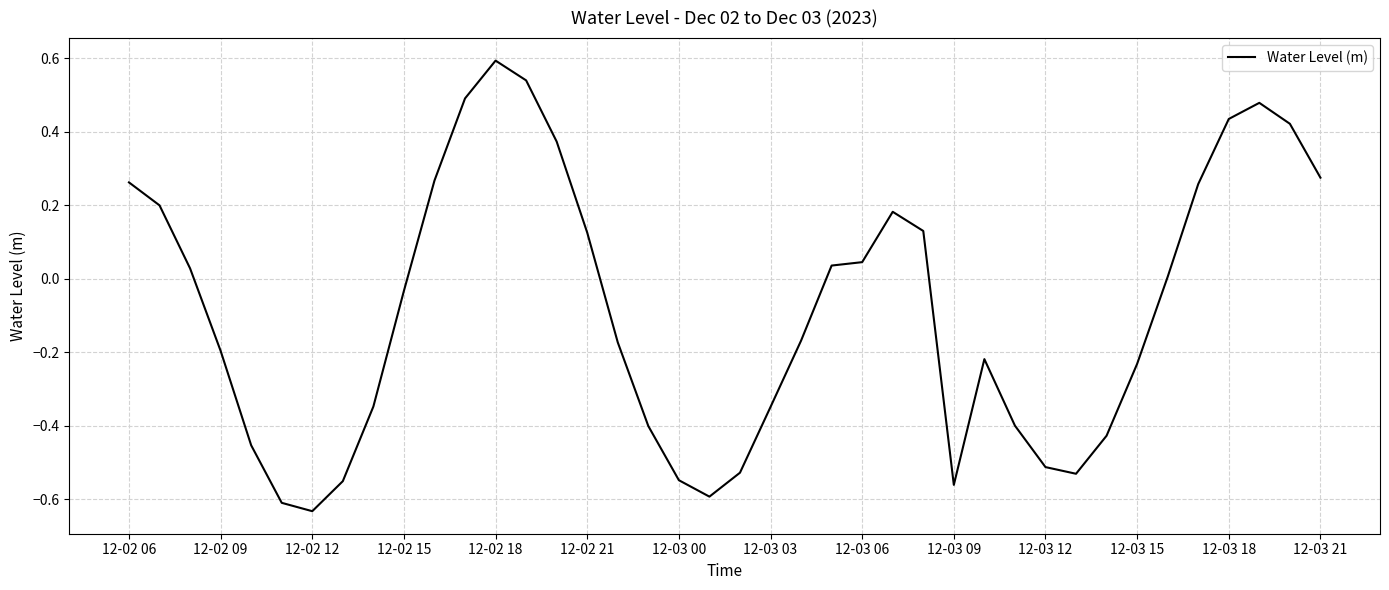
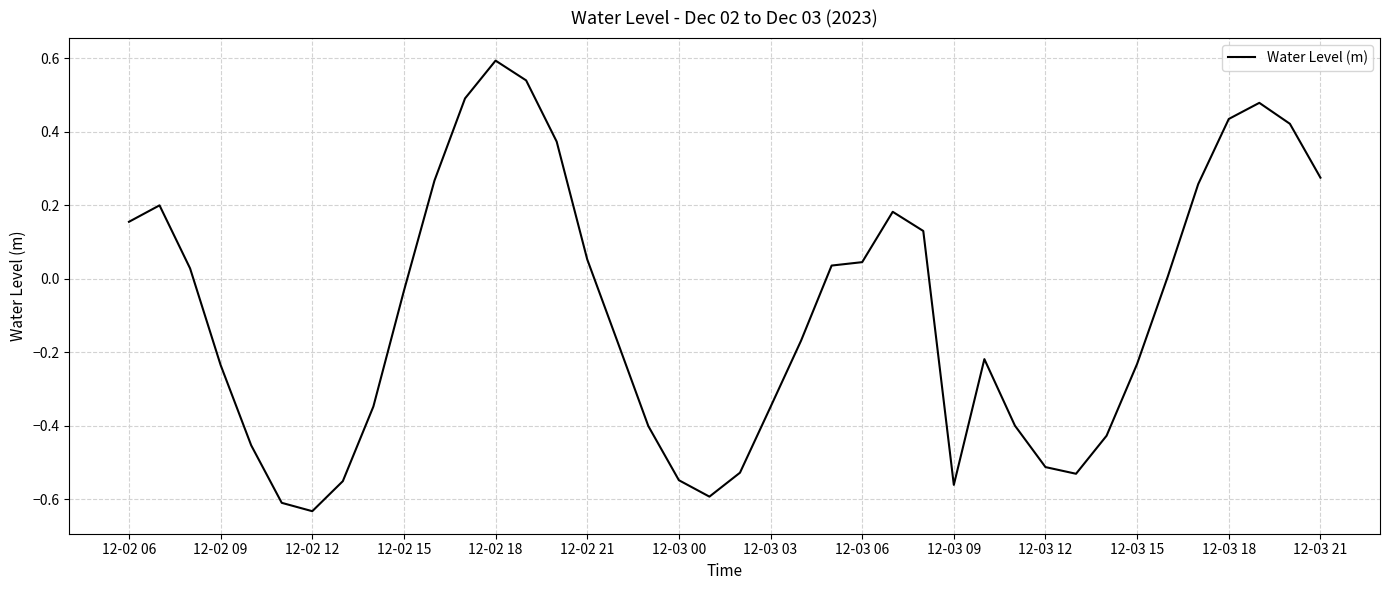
12-02 06: 0.26 -> 0.15
12-02 09: -0.20 -> -0.23
12-02 21: 0.13 -> 0.05
